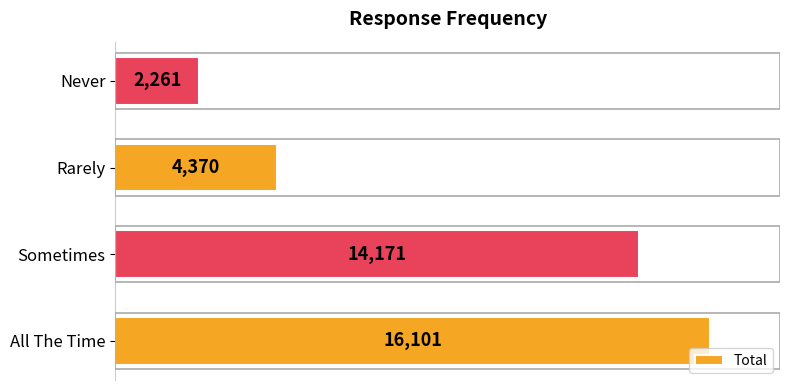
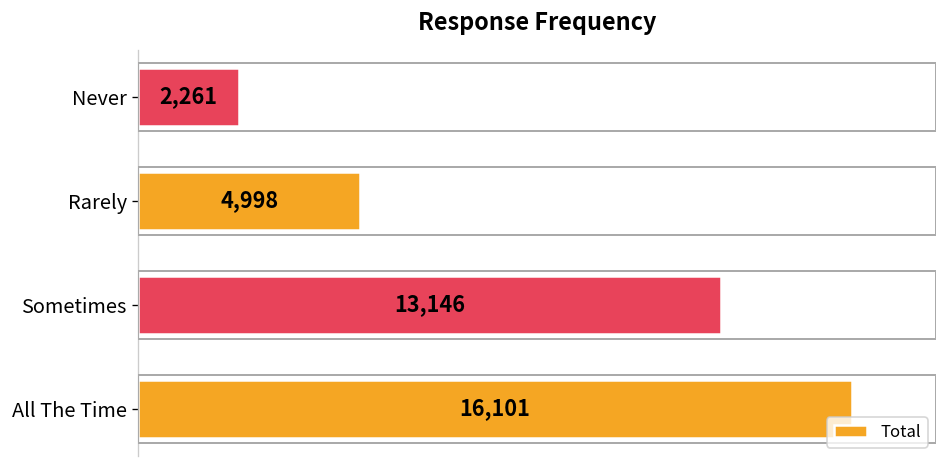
Rarely: 4,370 -> 4,998
Sometimes: 14,171 -> 13,146
